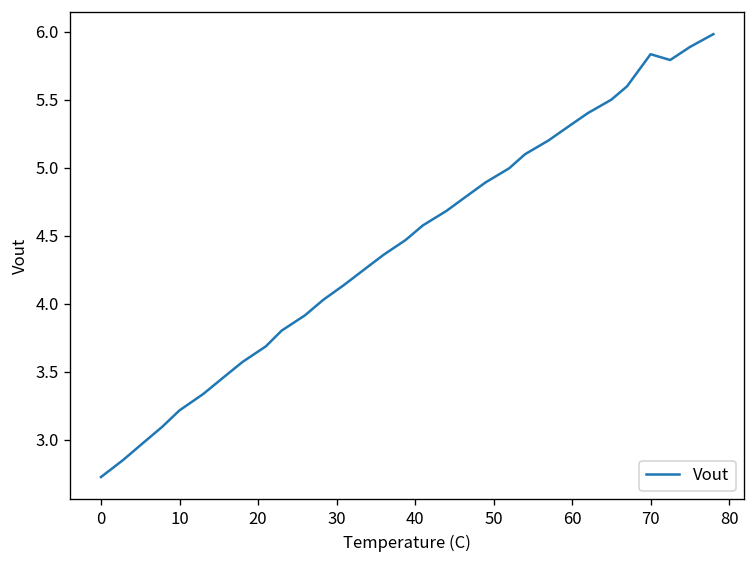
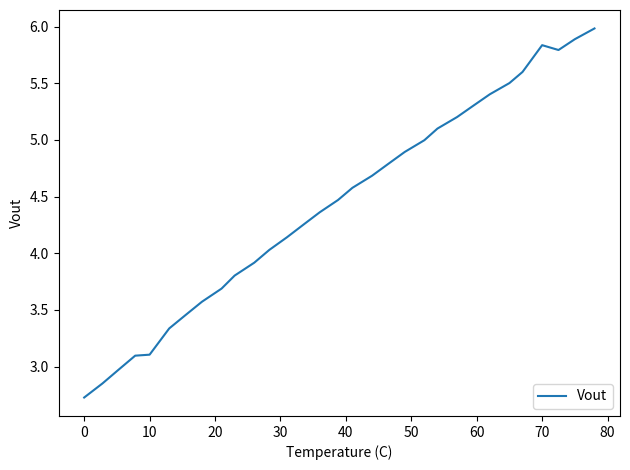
10: 3.22 -> 3.11
